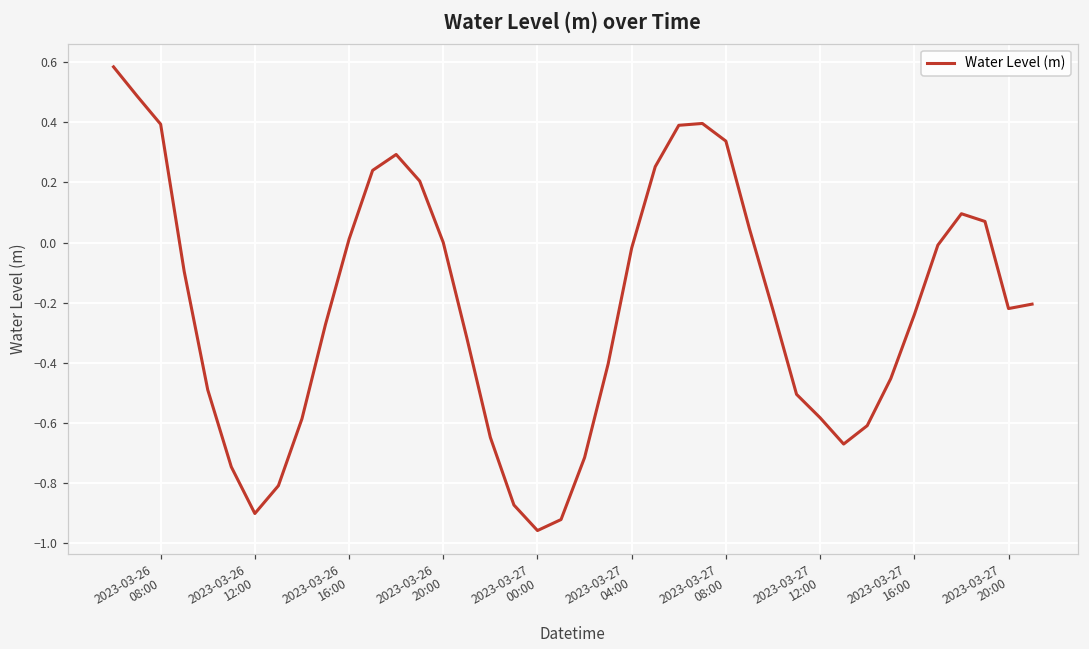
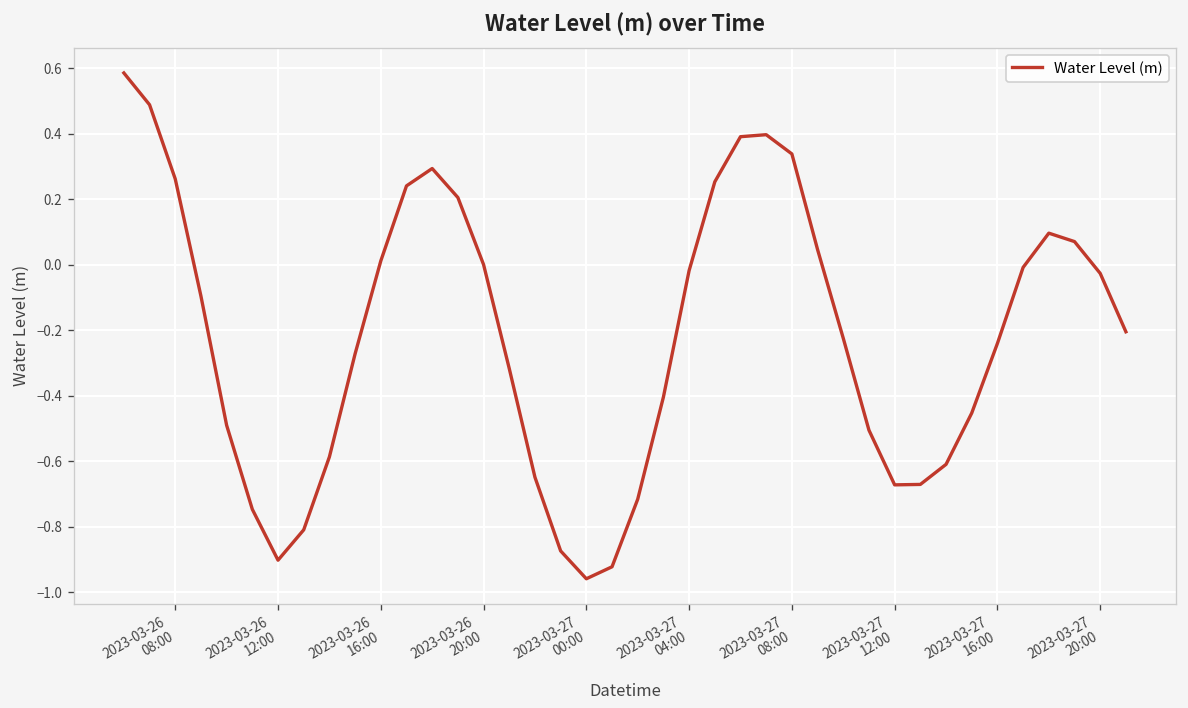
2023-03-26 08:00: 0.39 -> 0.26
2023-03-27 12:00: -0.58 -> -0.67
2023-03-27 20:00: -0.22 -> -0.03
